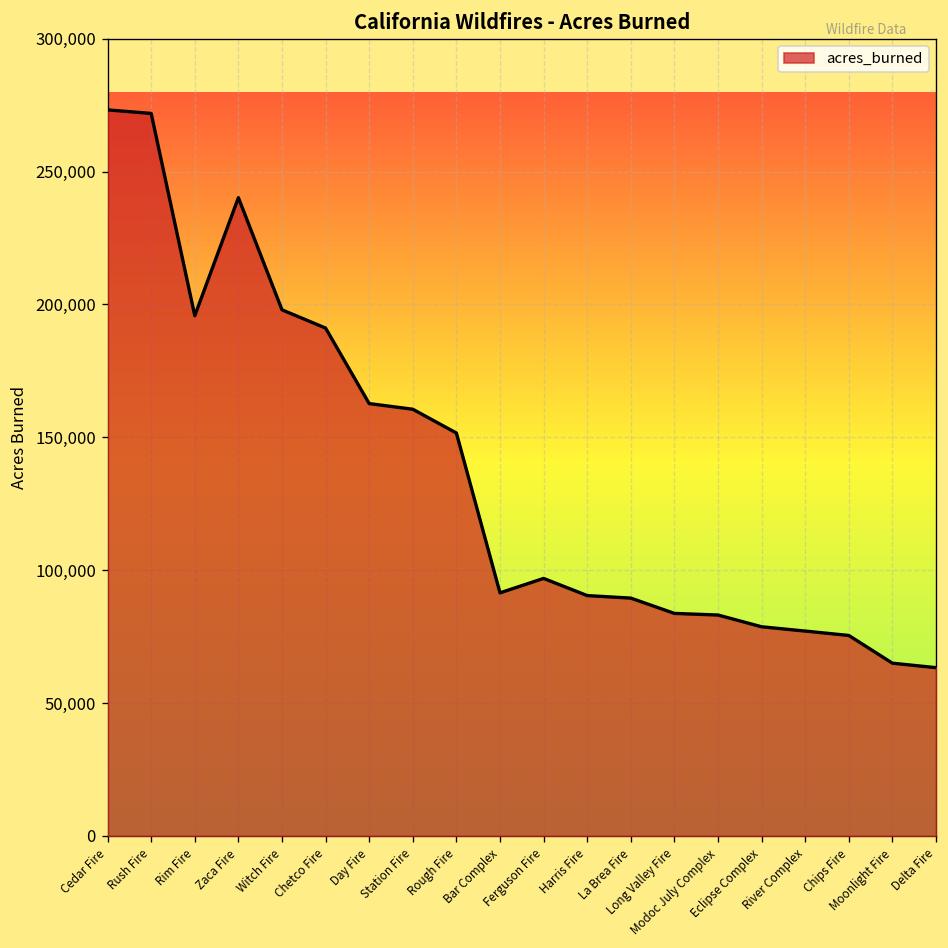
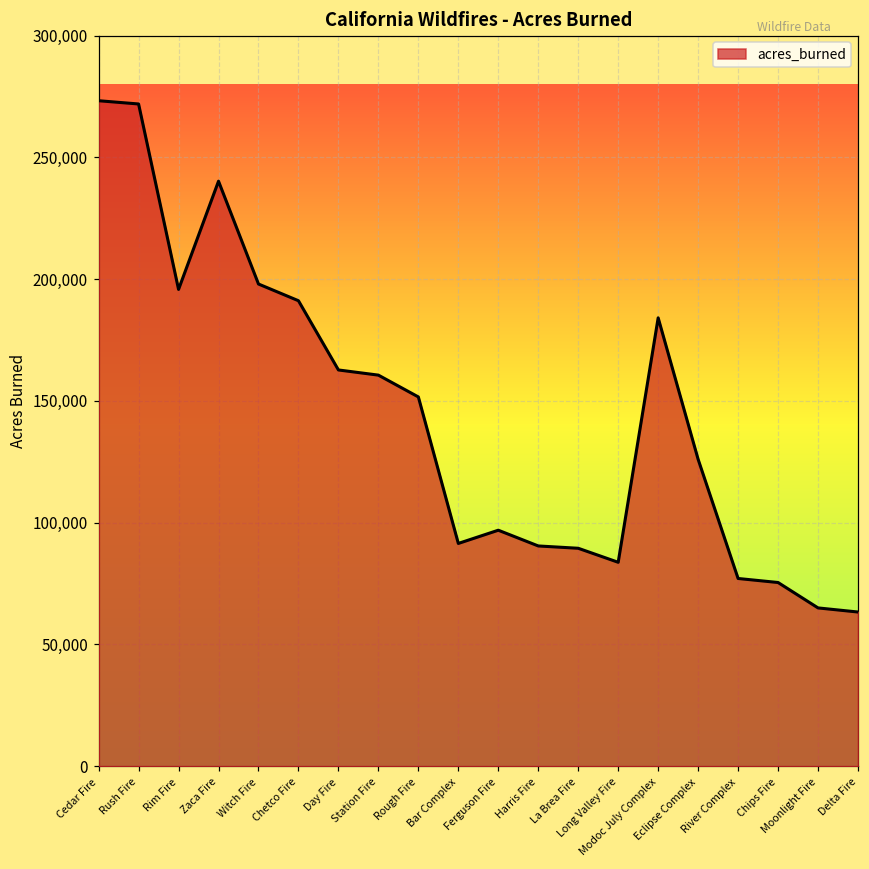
Modoc July Complex: 83,000 -> 184,000
Eclipse Complex: 79,000 -> 126,000
